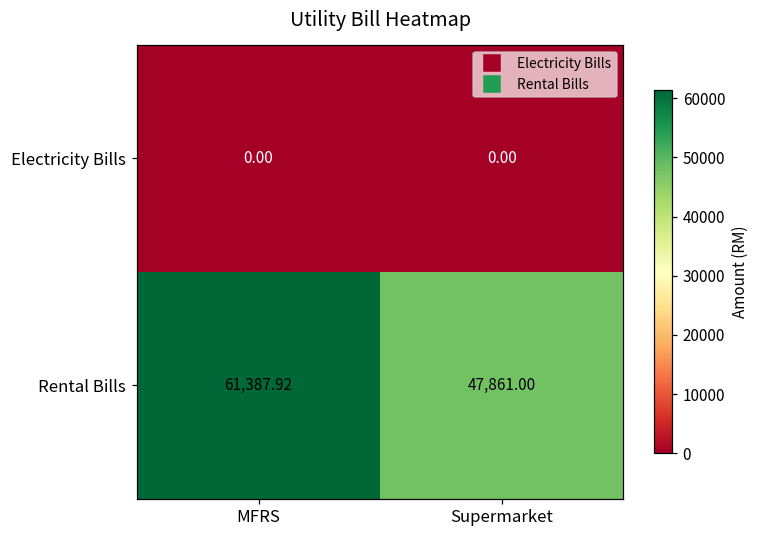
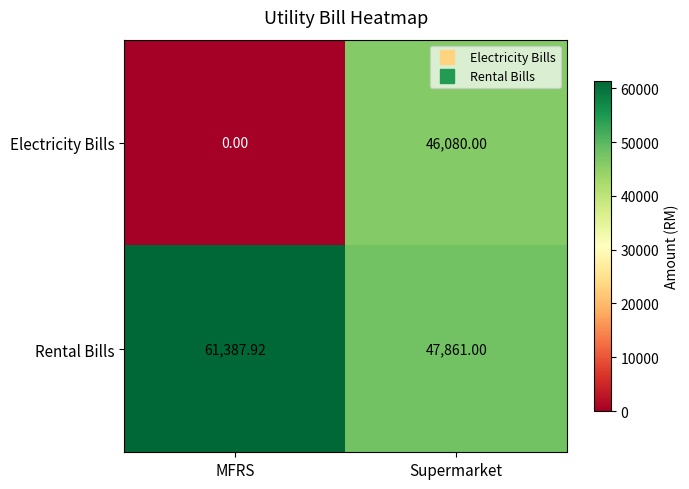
Electricity Bills, Supermarket: 0.00 -> 46,080.00
